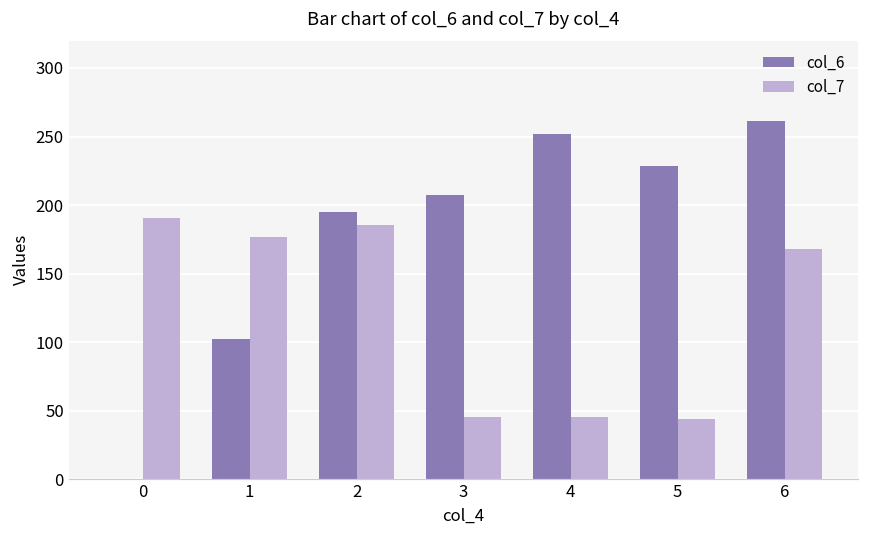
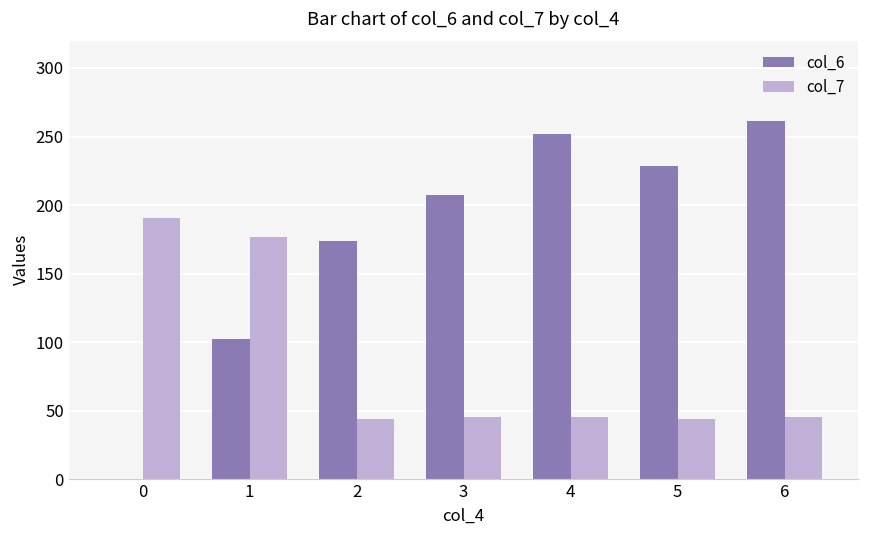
col_6, 2: 195 -> 174
col_7, 2: 186 -> 44
col_7, 6: 168 -> 45
